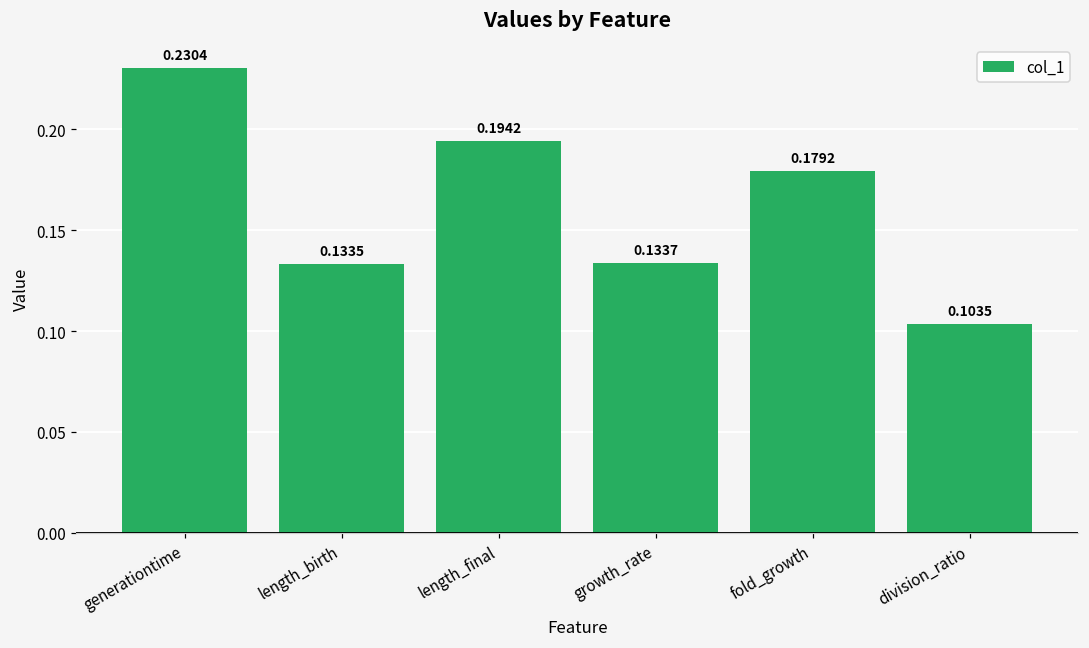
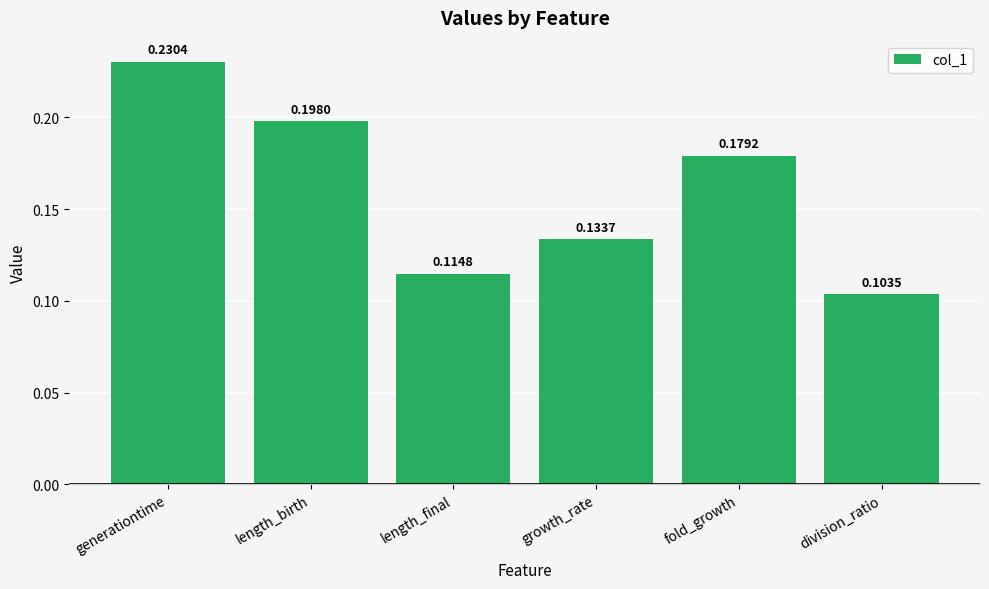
length_birth: 0.1335 -> 0.1980
length_final: 0.1942 -> 0.1148
